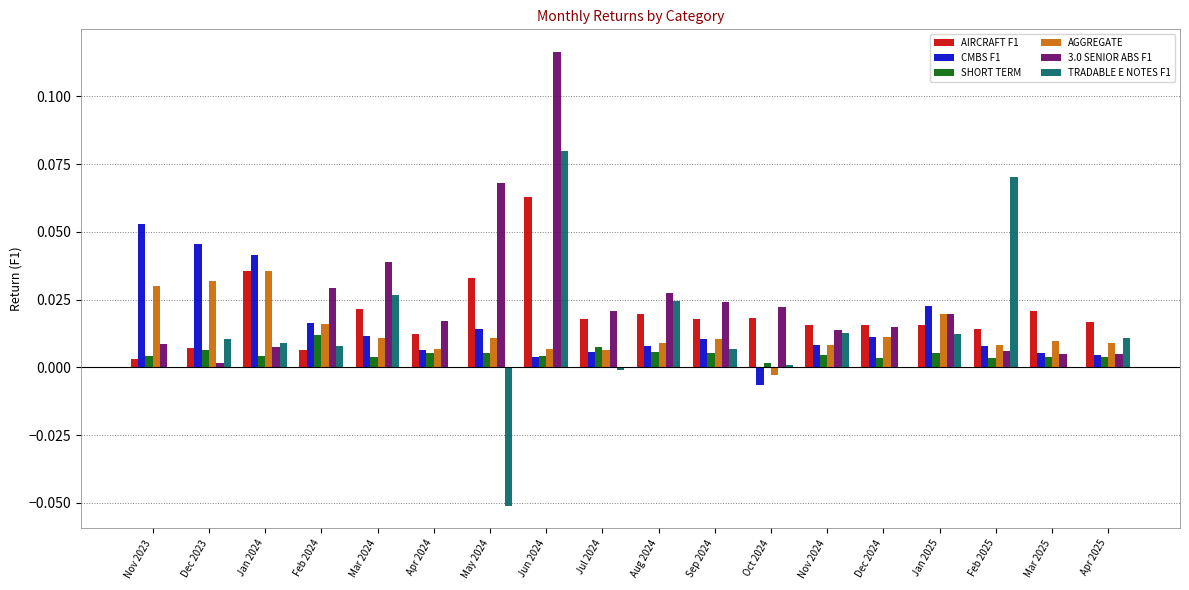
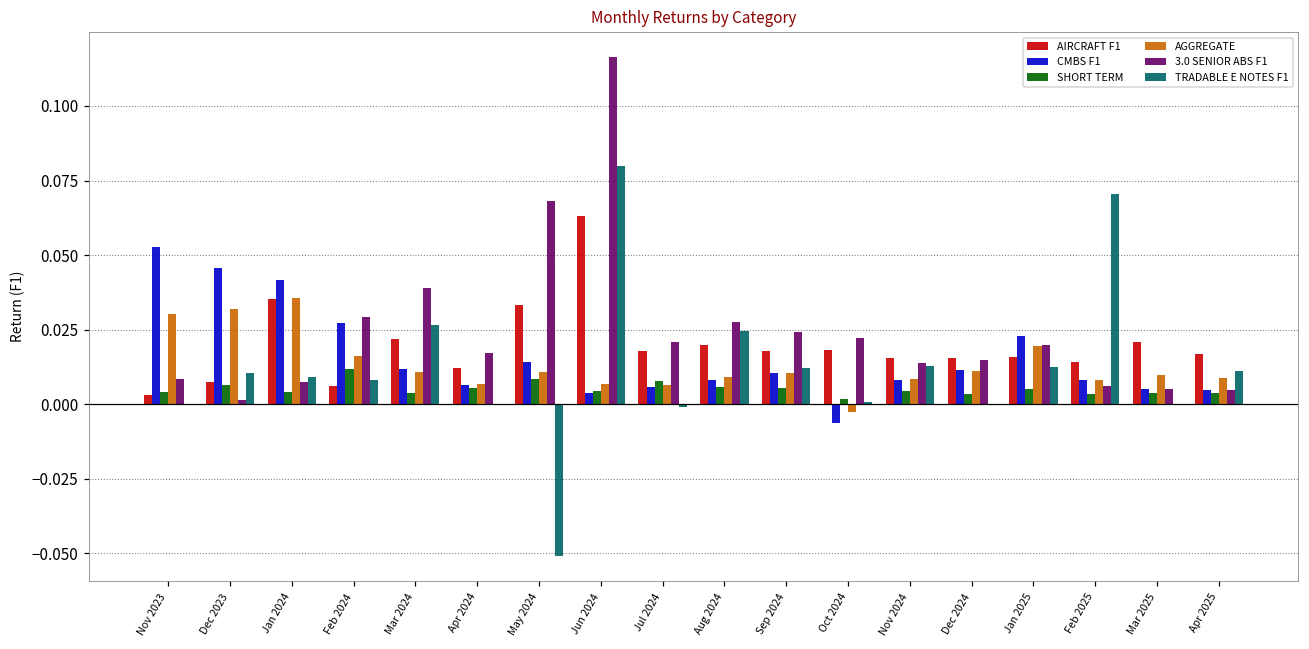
CMBS F1, Feb 2024: 0.016 -> 0.027
SHORT TERM, May 2024: 0.005 -> 0.009
TRADABLE E NOTES F1, Sep 2024: 0.007 -> 0.012
